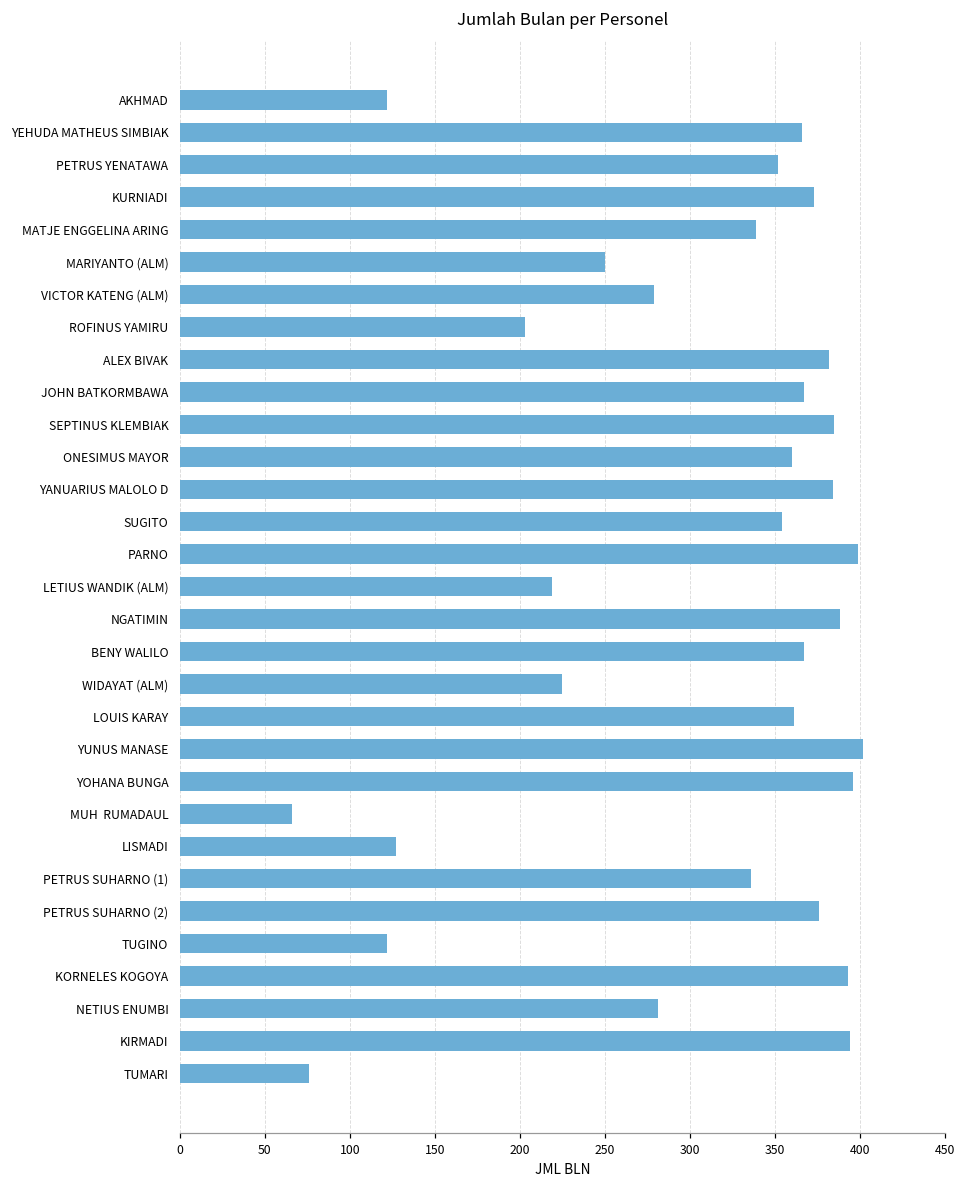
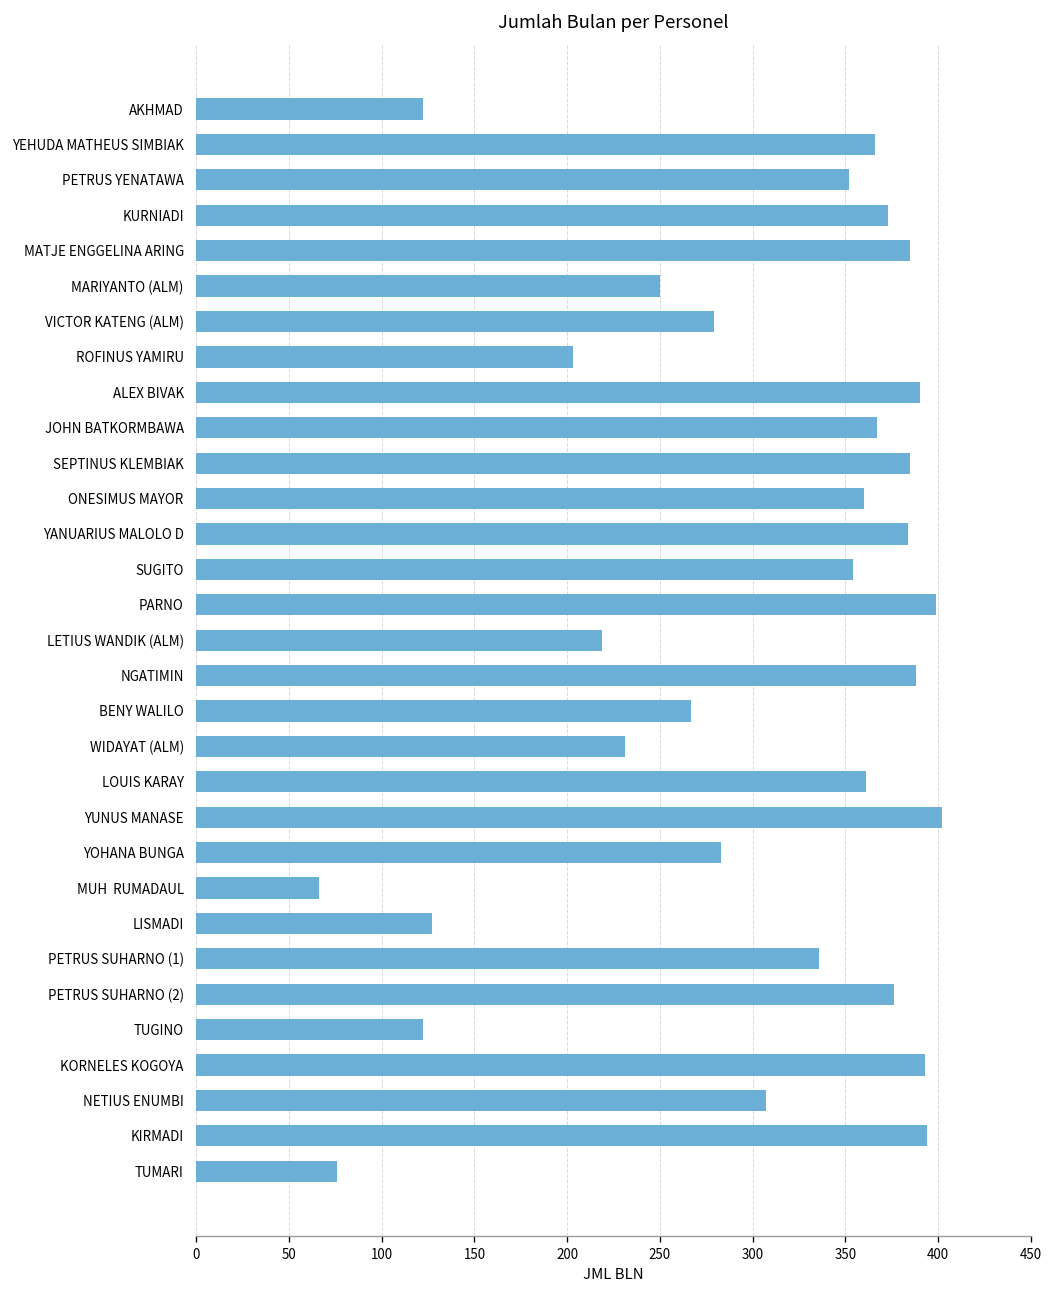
MATJE ENGGELINA ARING: 339 -> 385
ALEX BIVAK: 382 -> 390
BENY WALILO: 367 -> 267
WIDAYAT (ALM): 225 -> 231
YOHANA BUNGA: 396 -> 283
NETIUS ENUMBI: 281 -> 307
